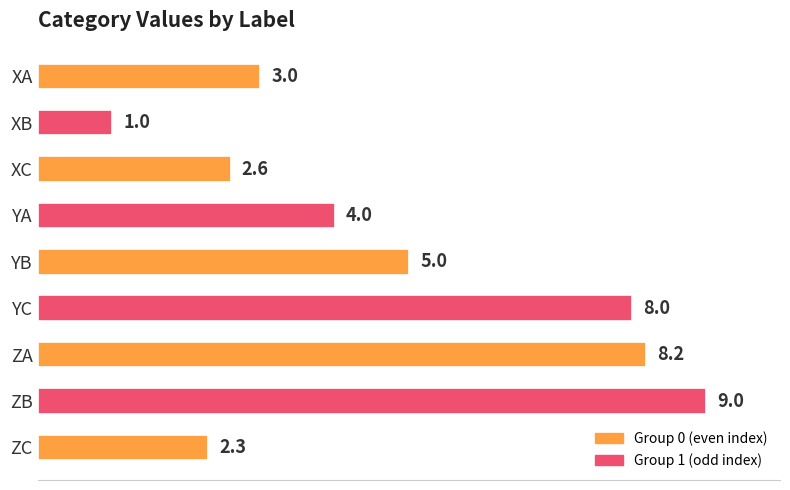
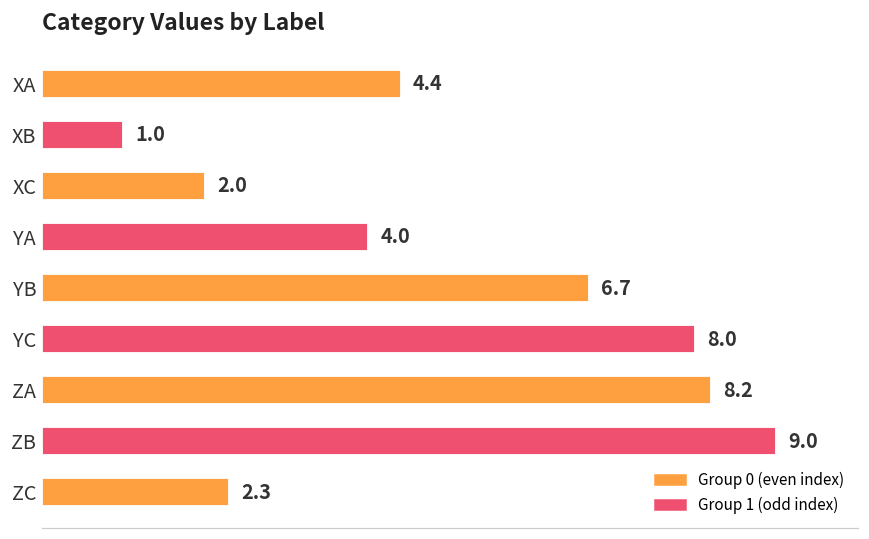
XA: 3.0 -> 4.4
XC: 2.6 -> 2.0
YB: 5.0 -> 6.7
